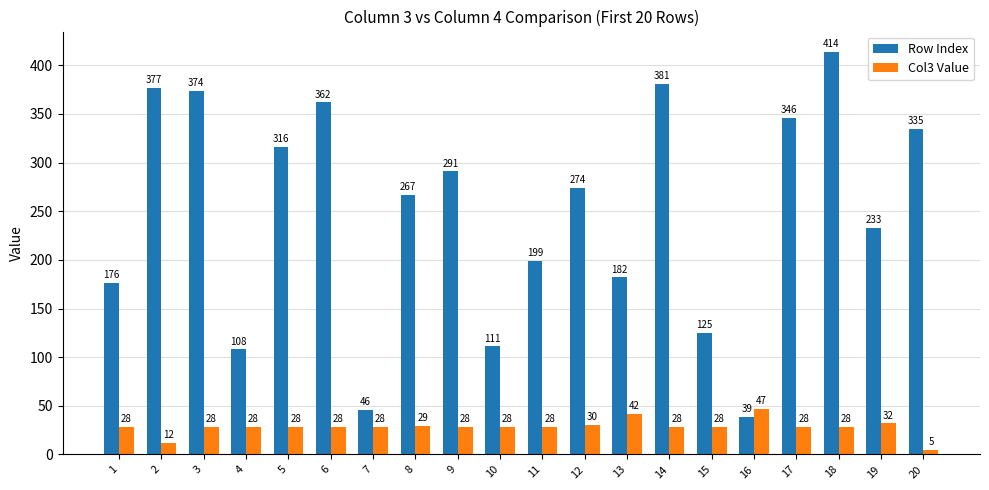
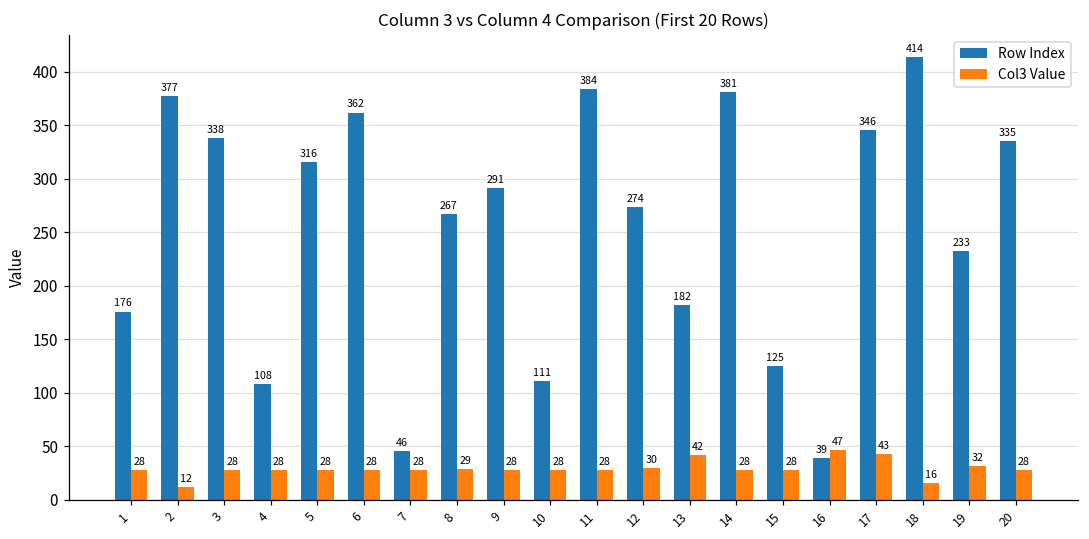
Row Index, 3: 374 -> 338
Row Index, 11: 199 -> 384
Col3 Value, 17: 28 -> 43
Col3 Value, 18: 28 -> 16
Col3 Value, 20: 5 -> 28
